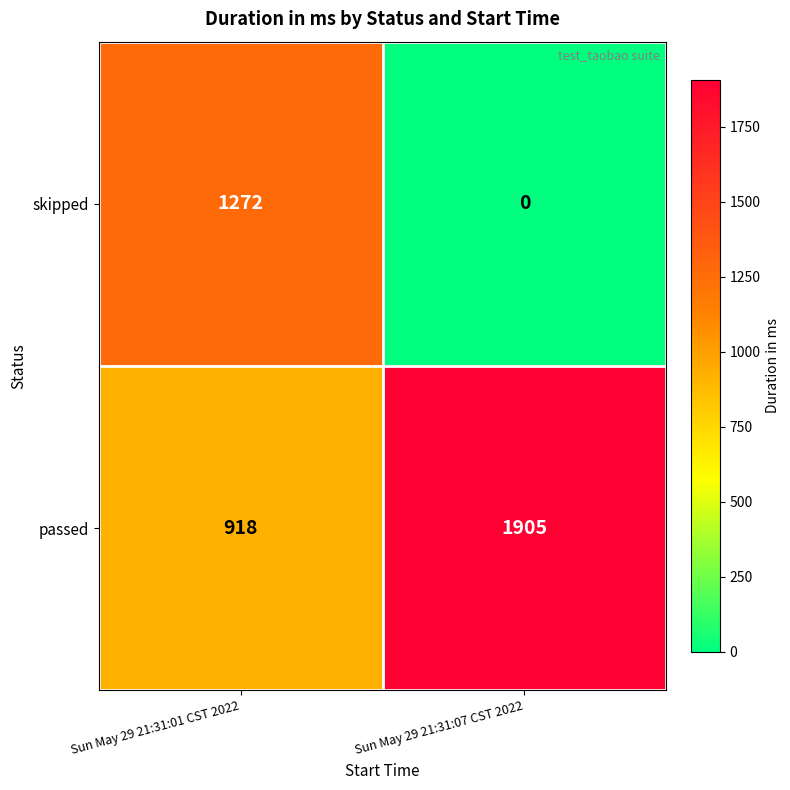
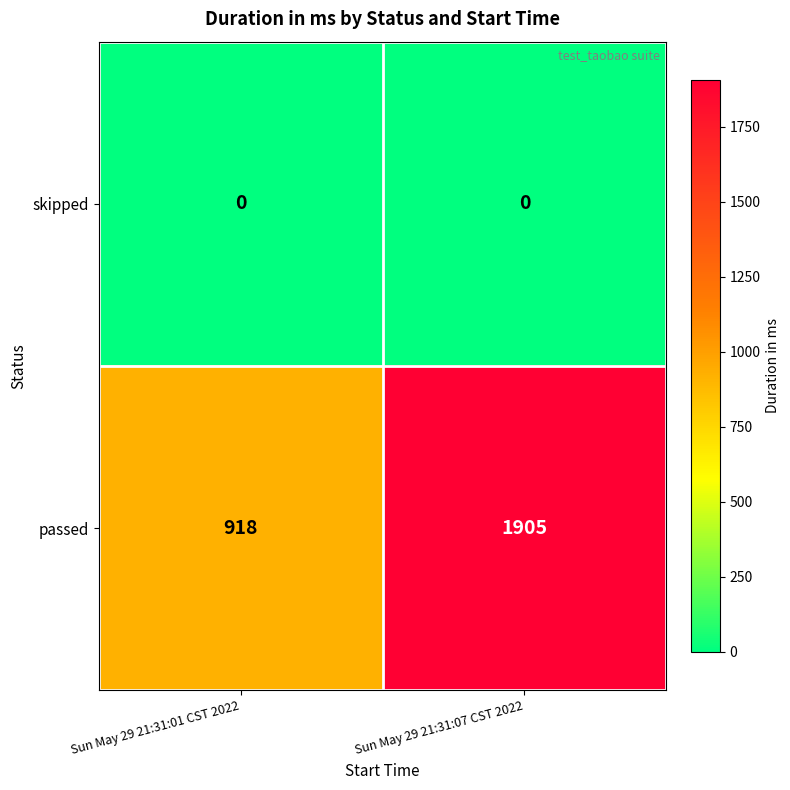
skipped, Sun May 29 21:31:01 CST 2022: 1272 -> 0
